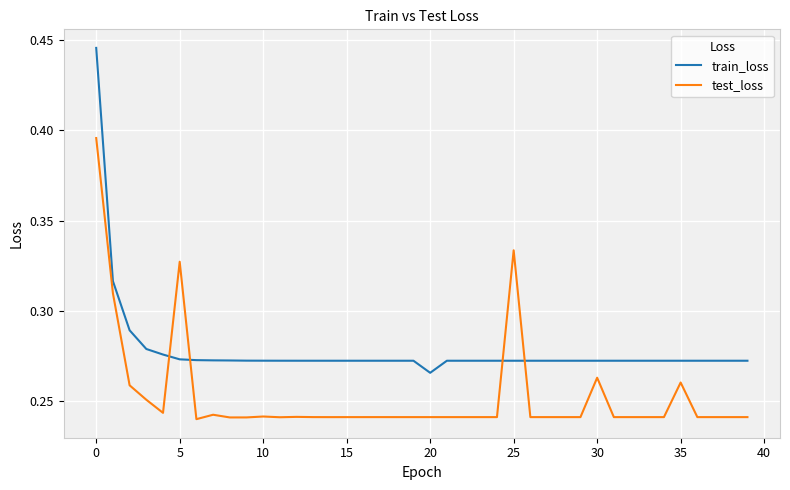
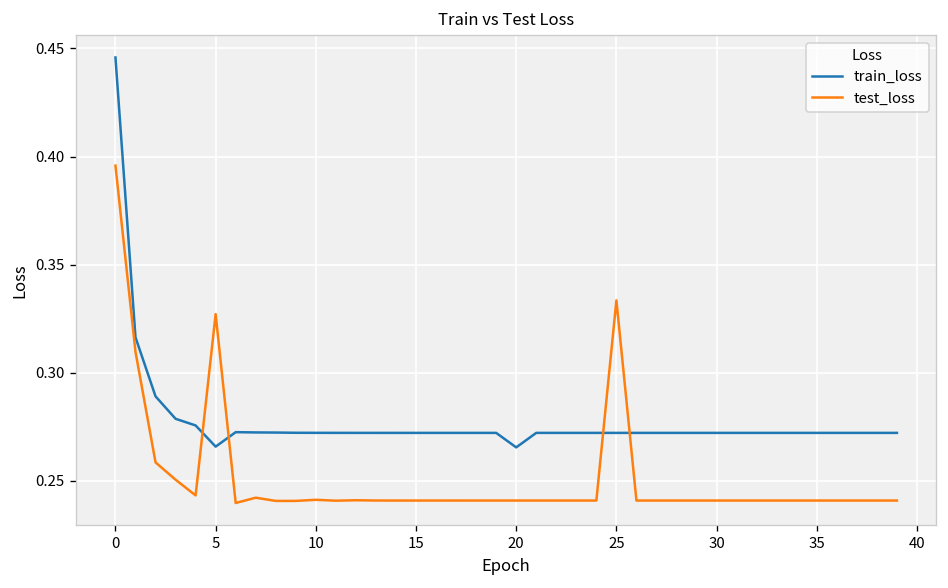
train_loss, 5: 0.273 -> 0.266
test_loss, 30: 0.263 -> 0.241
test_loss, 35: 0.260 -> 0.241
